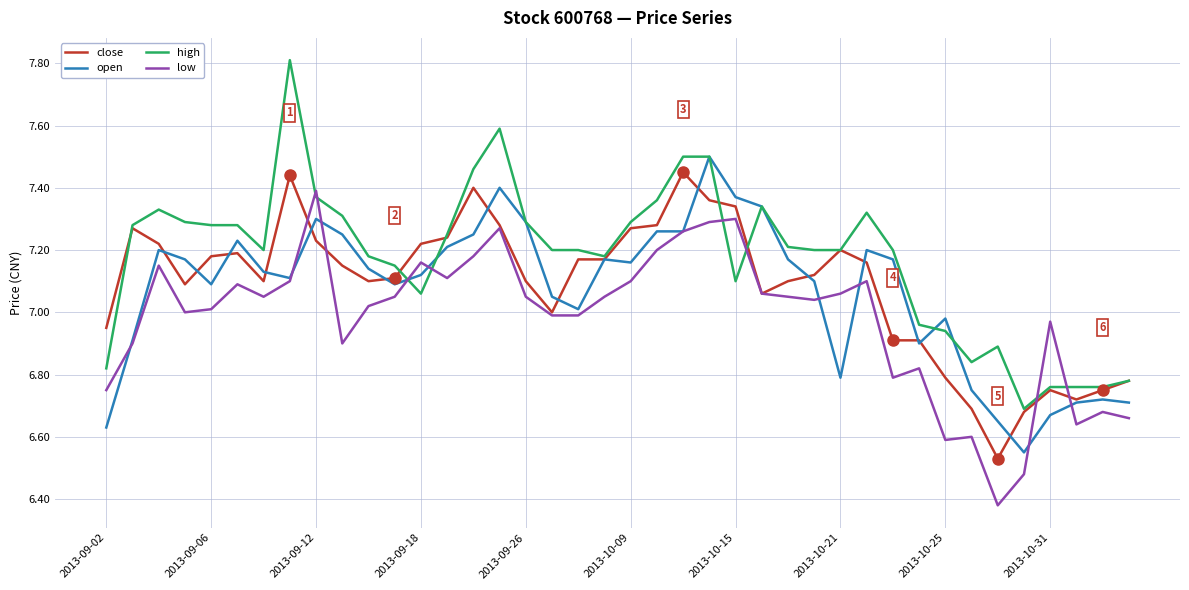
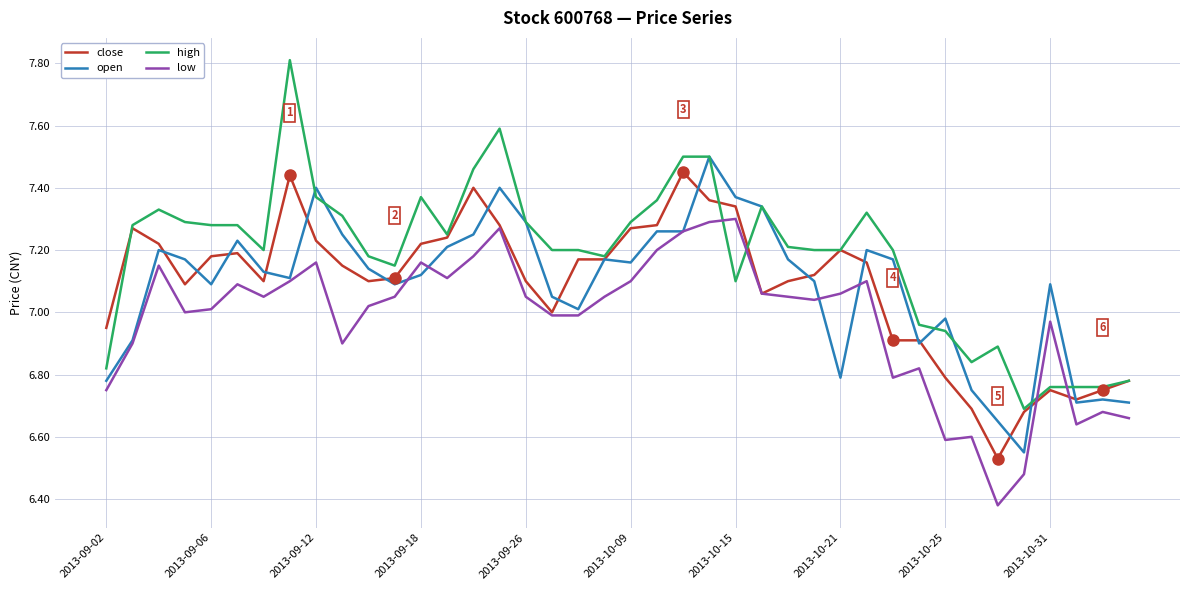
open, 2013-09-02: 6.63 -> 6.78
open, 2013-09-12: 7.3 -> 7.4
low, 2013-09-12: 7.39 -> 7.16
high, 2013-09-18: 7.06 -> 7.37
open, 2013-10-31: 6.67 -> 7.09
